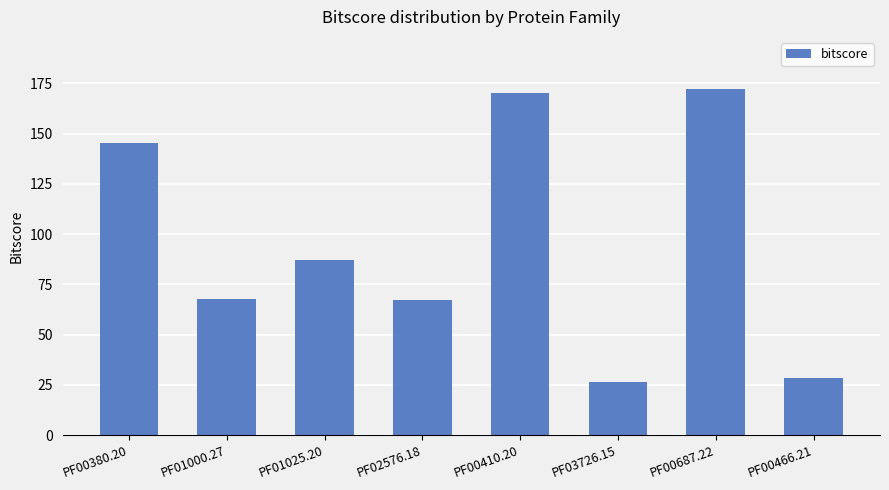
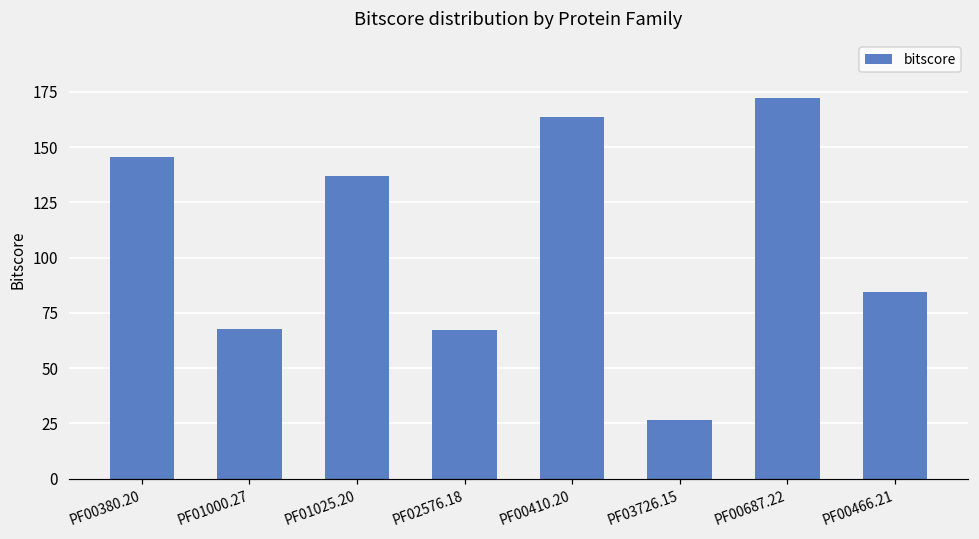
PF01025.20: 87 -> 137
PF00410.20: 170 -> 164
PF00466.21: 28 -> 84
